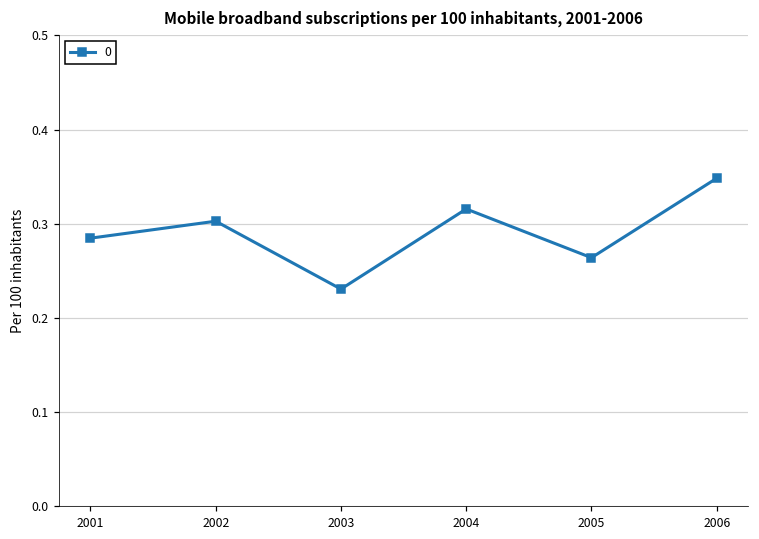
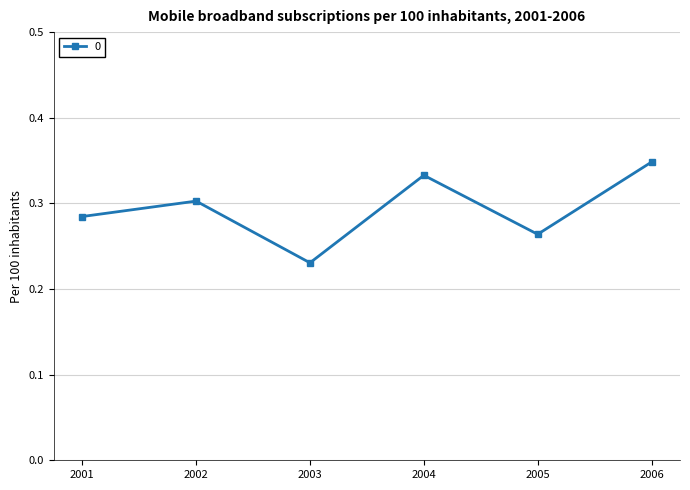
2004: 0.32 -> 0.33
